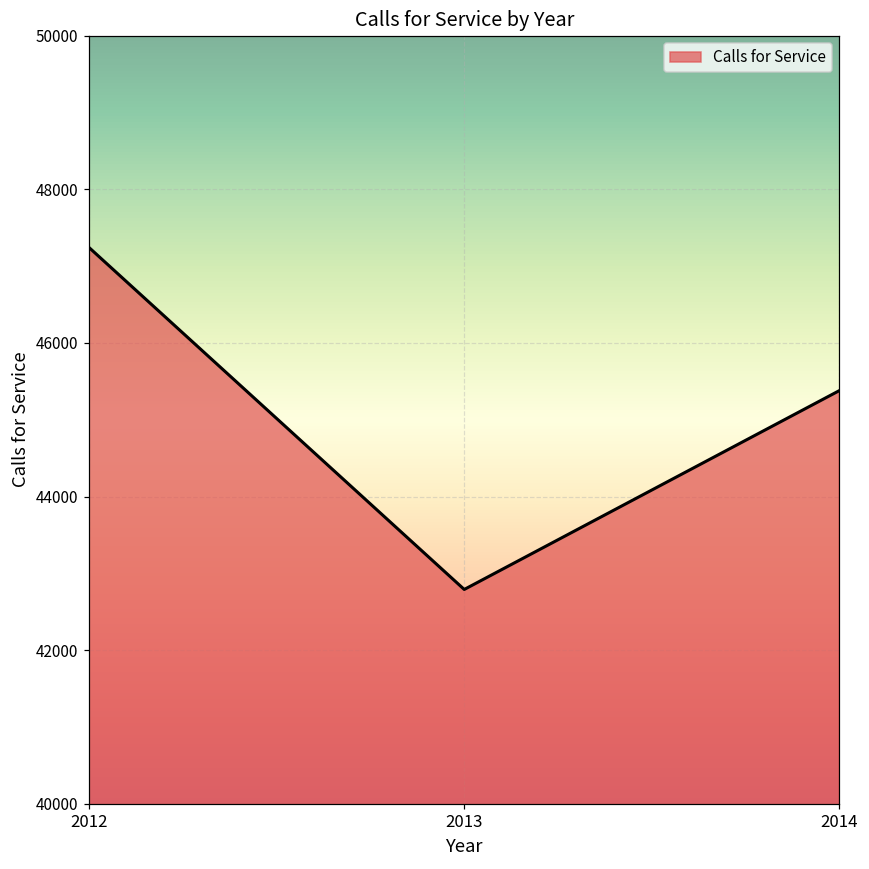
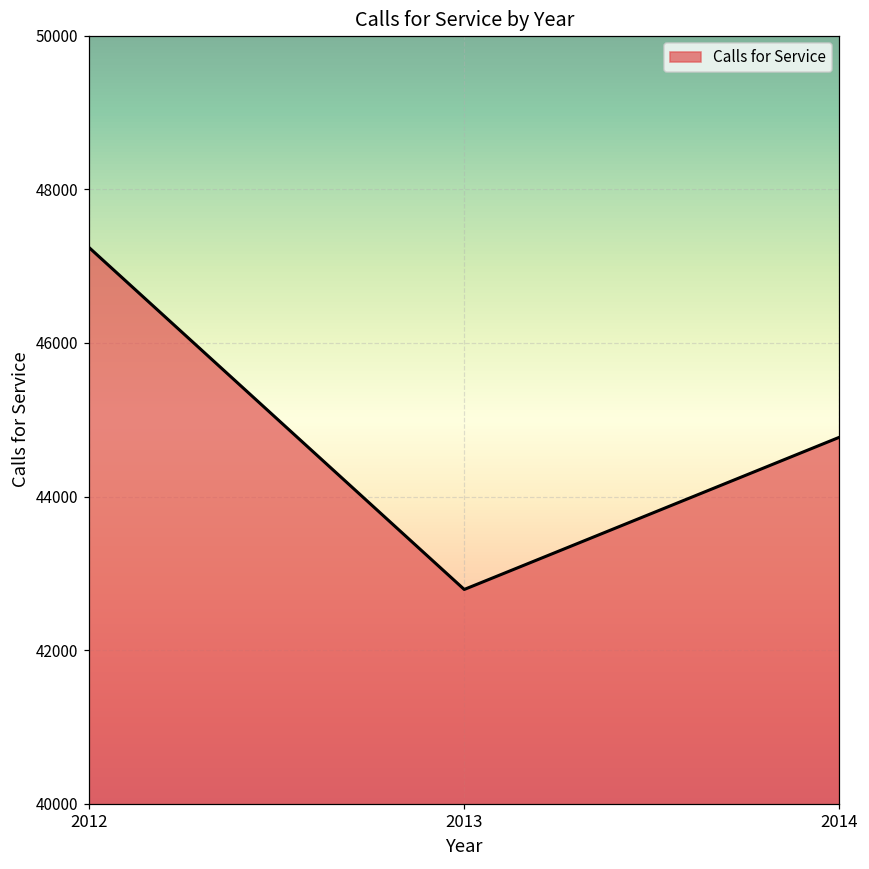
2014: 45400 -> 44800
